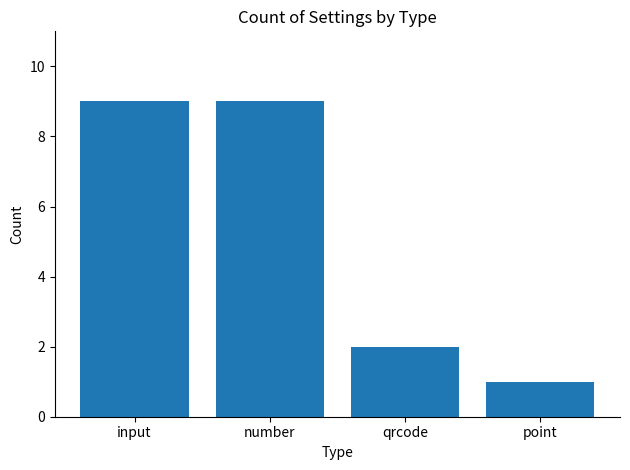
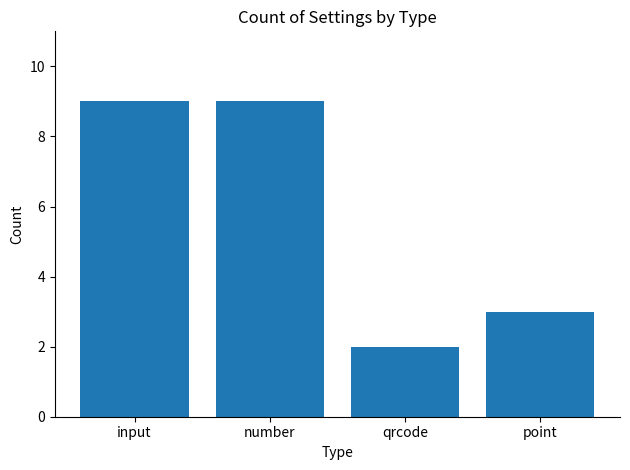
point: 1 -> 3
